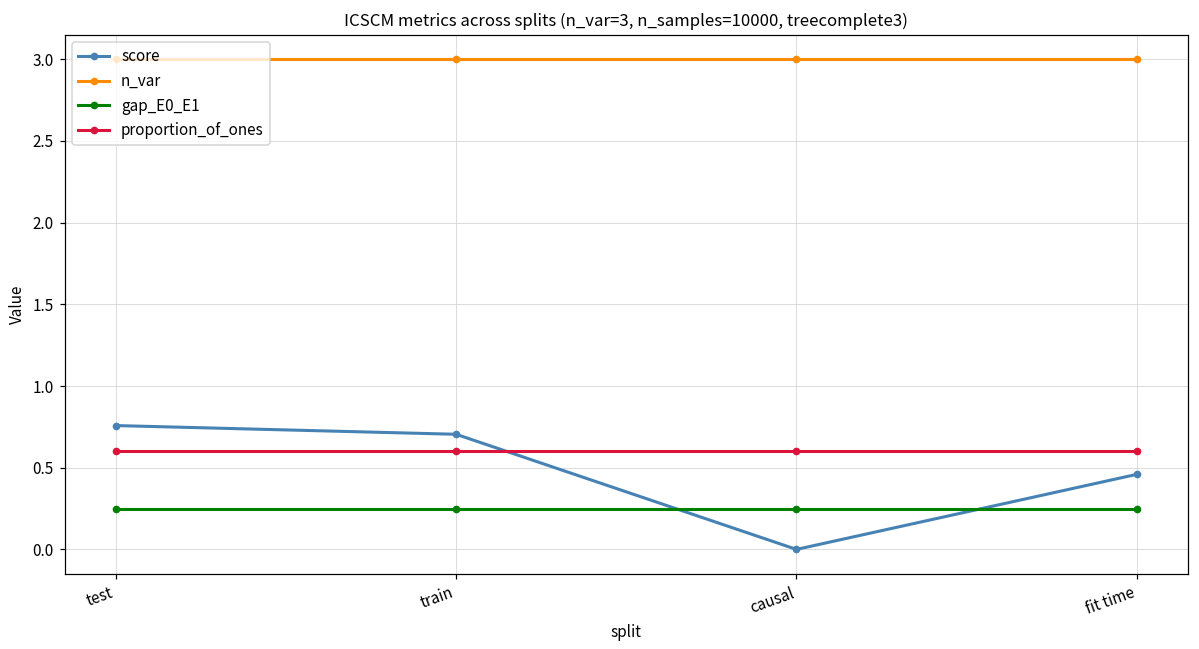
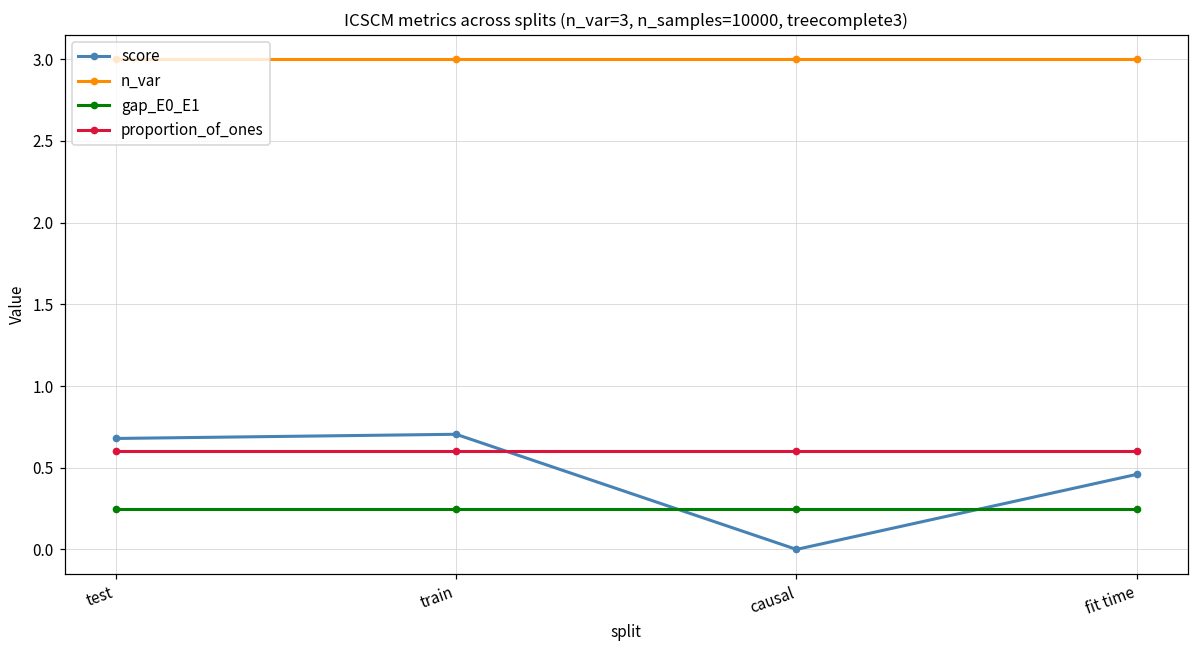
score, test: 0.76 -> 0.68
